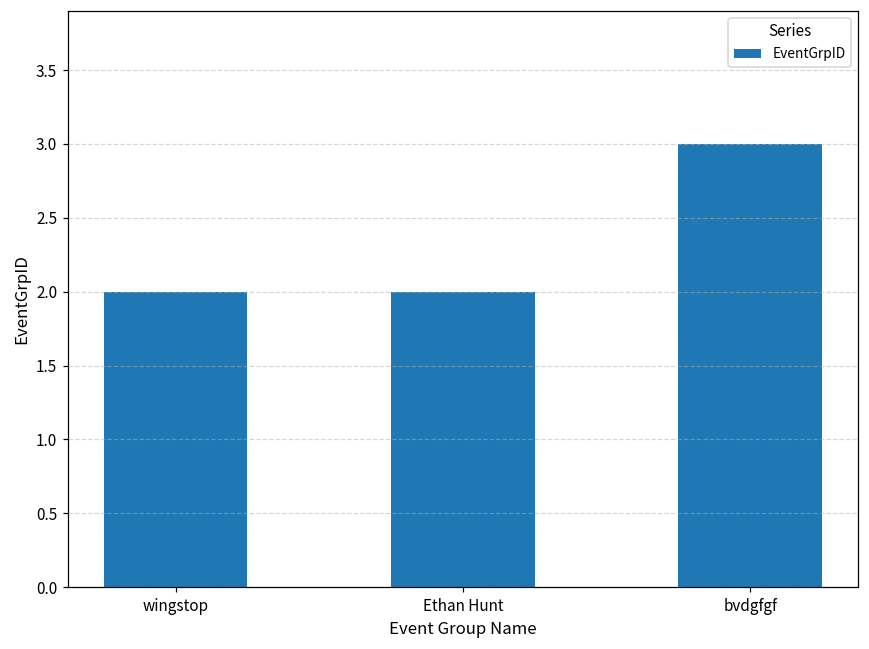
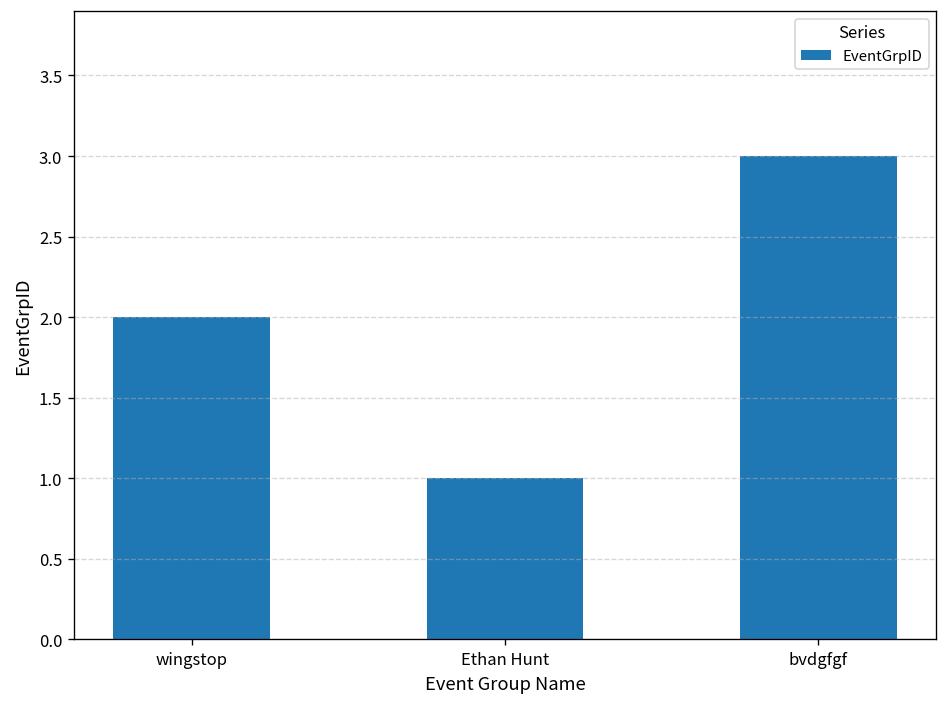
Ethan Hunt: 2 -> 1
